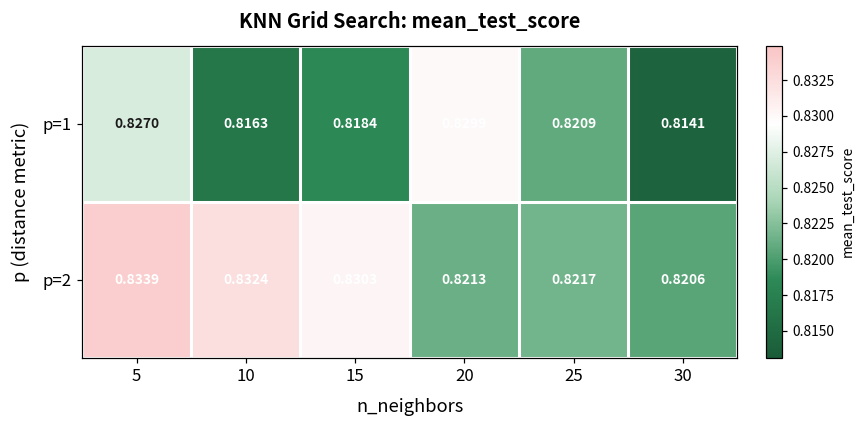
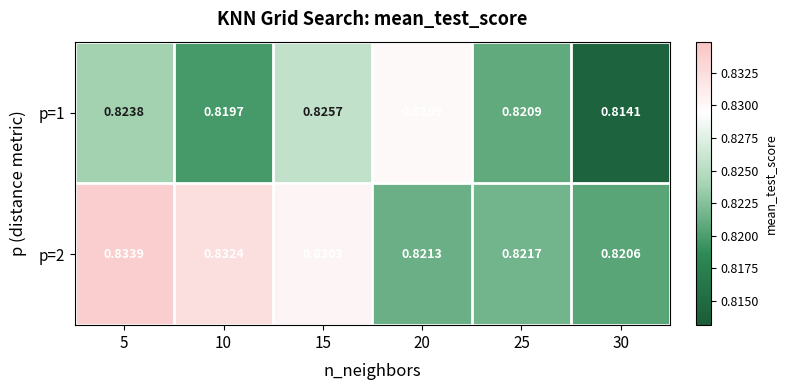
p=1, 5: 0.8270 -> 0.8238
p=1, 10: 0.8163 -> 0.8197
p=1, 15: 0.8184 -> 0.8257
